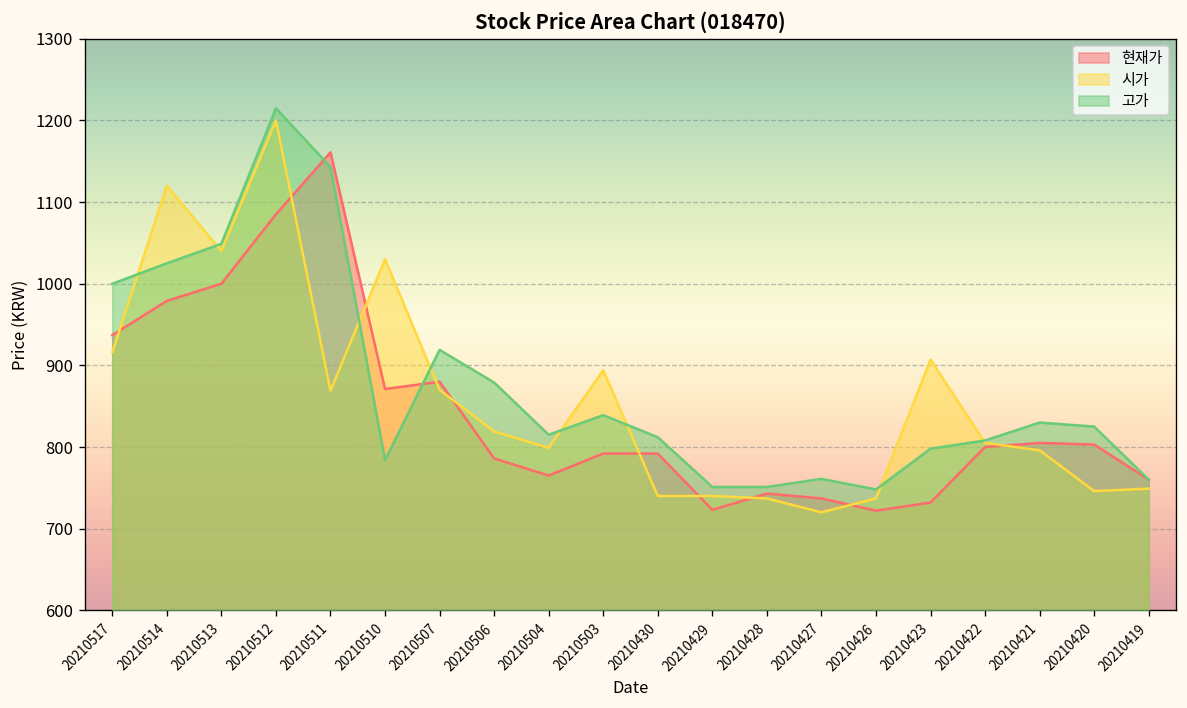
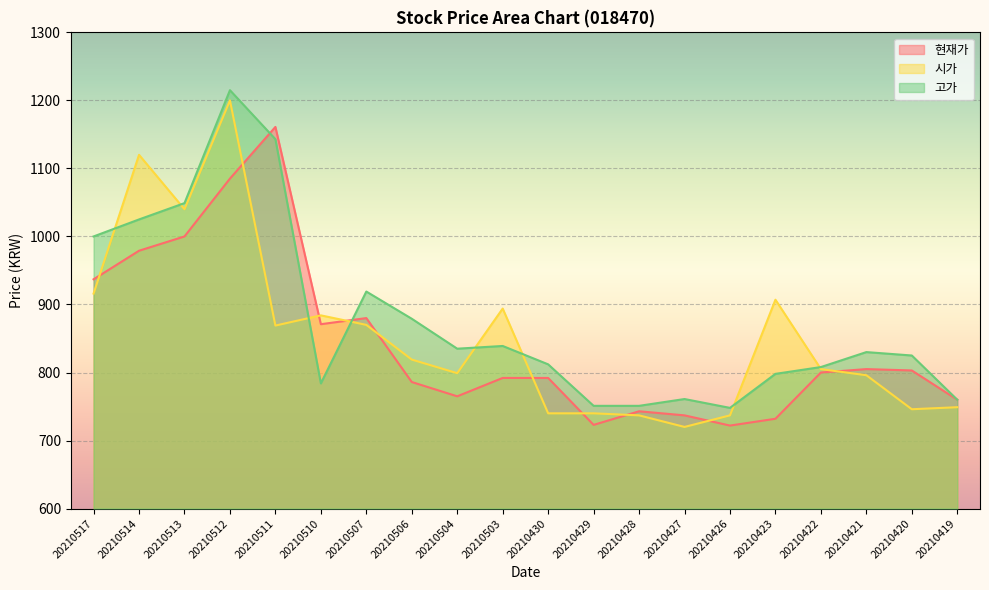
시가, 20210510: 1030 -> 880
고가, 20210504: 820 -> 840
